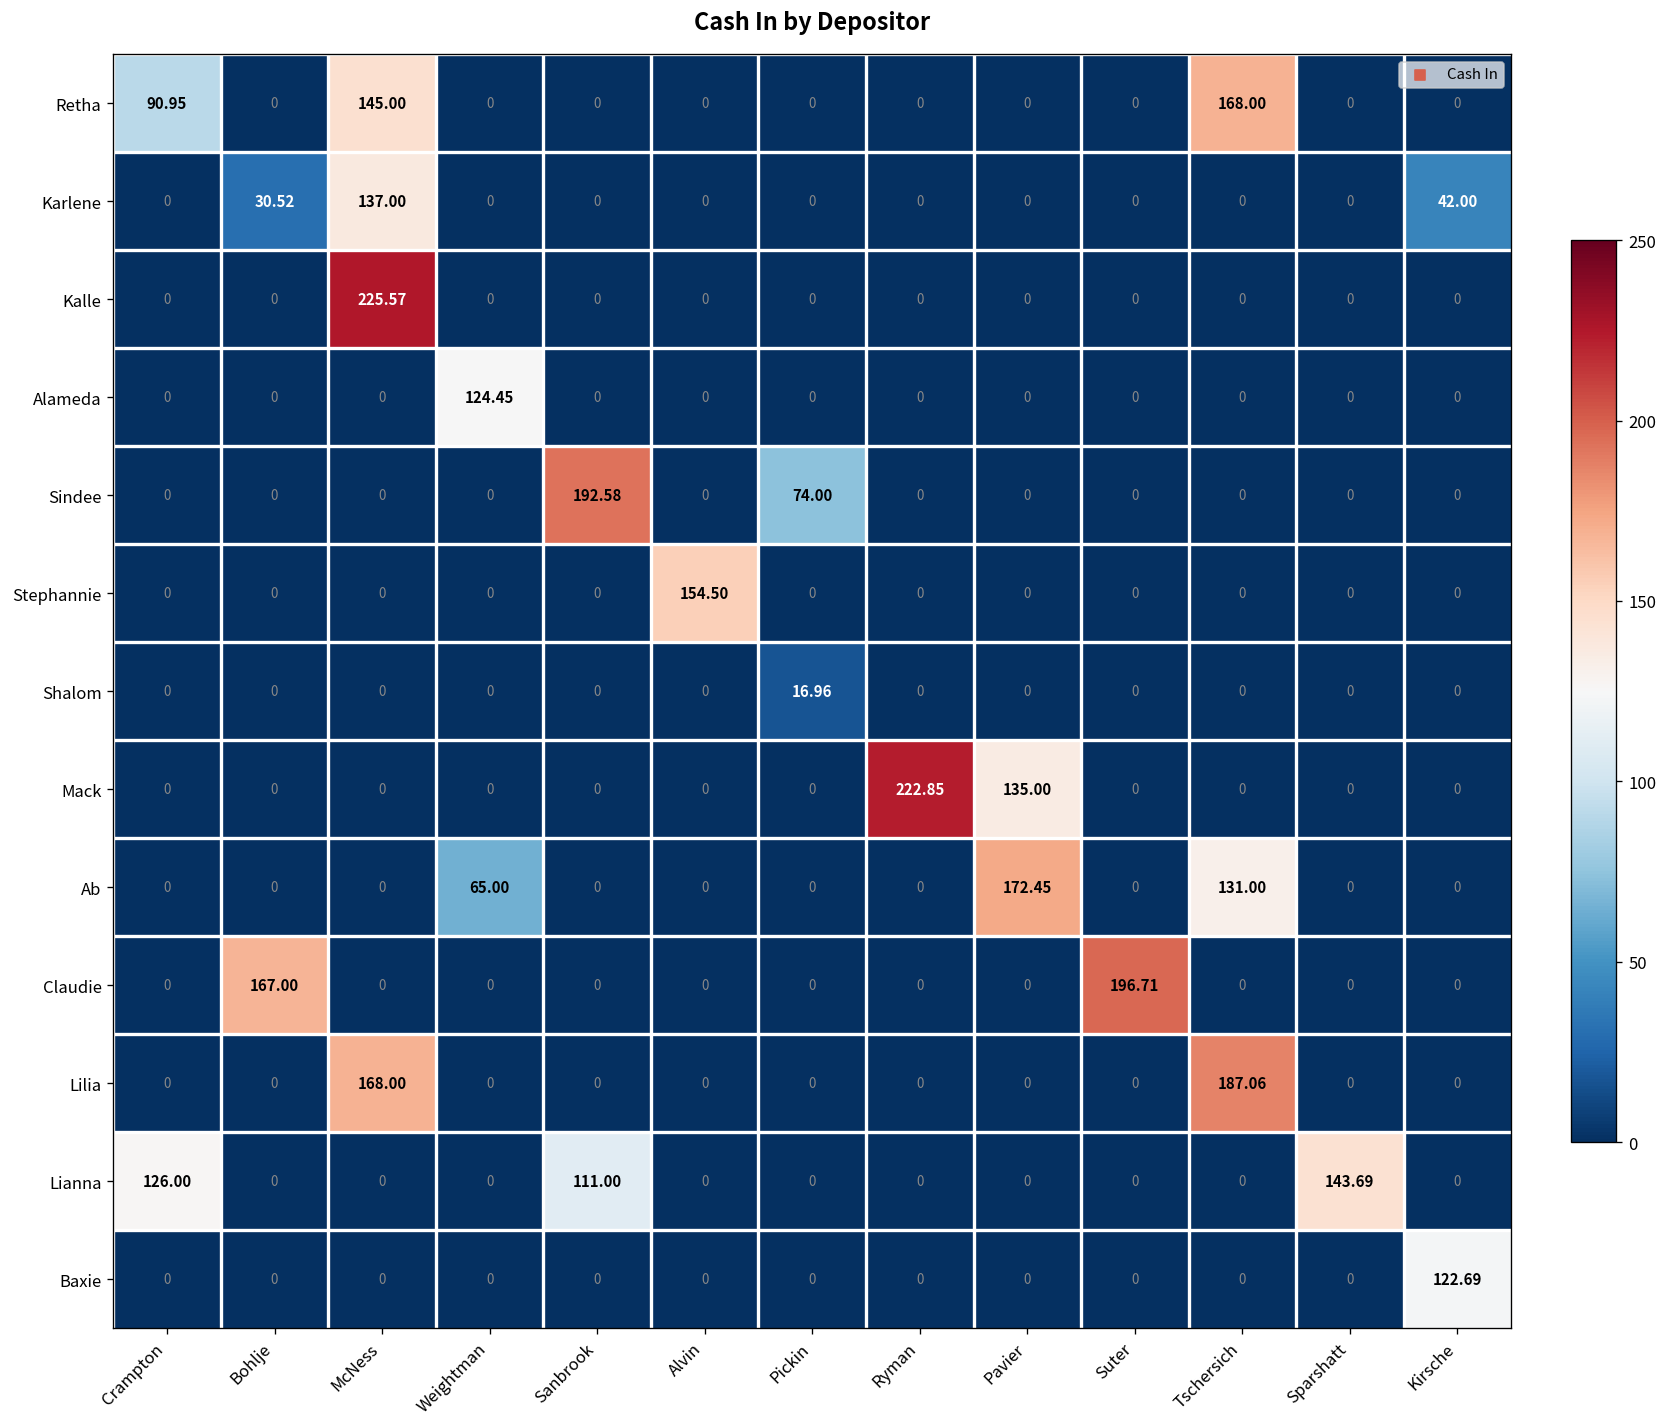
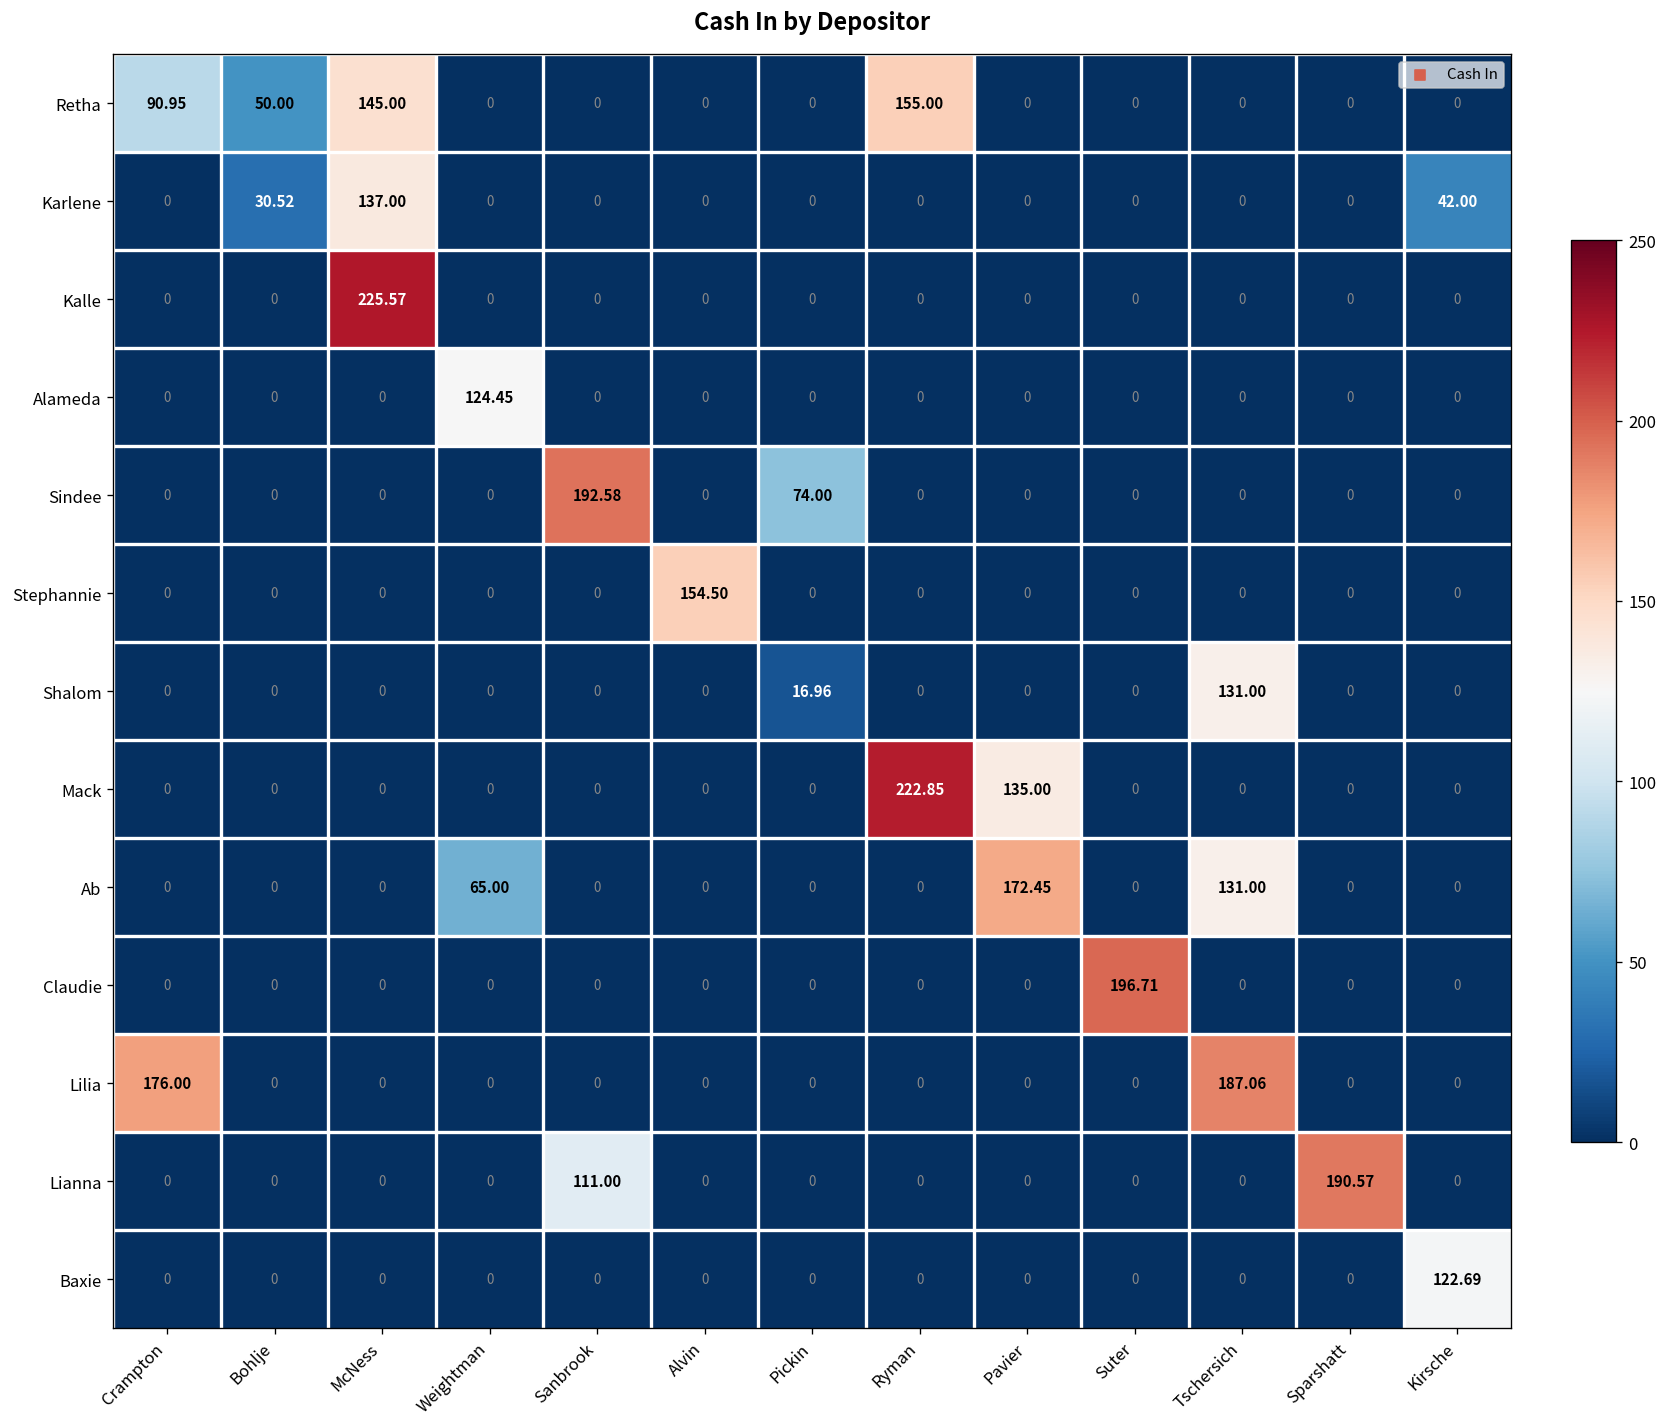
Retha, Bohlje: 0 -> 50.00
Retha, Ryman: 0 -> 155.00
Retha, Tschersich: 168.00 -> 0
Shalom, Tschersich: 0 -> 131.00
Claudie, Bohlje: 167.00 -> 0
Lilia, Crampton: 0 -> 176.00
Lilia, McNess: 168.00 -> 0
Lianna, Crampton: 126.00 -> 0
Lianna, Sparshatt: 143.69 -> 190.57
